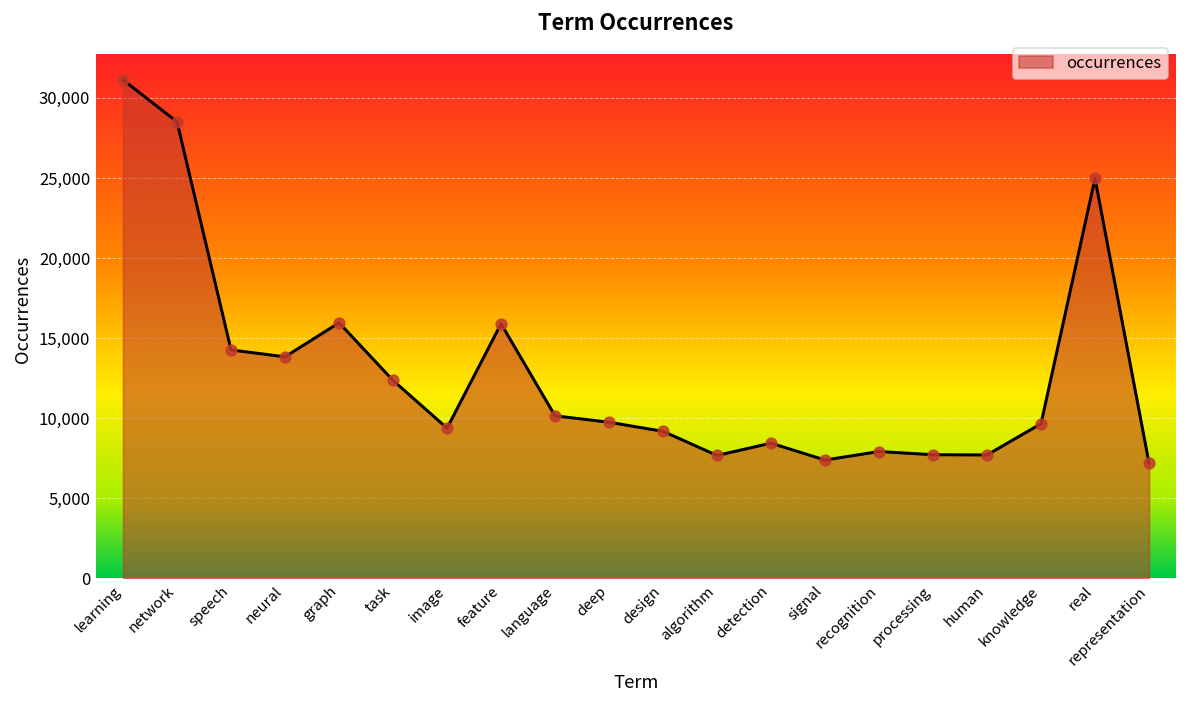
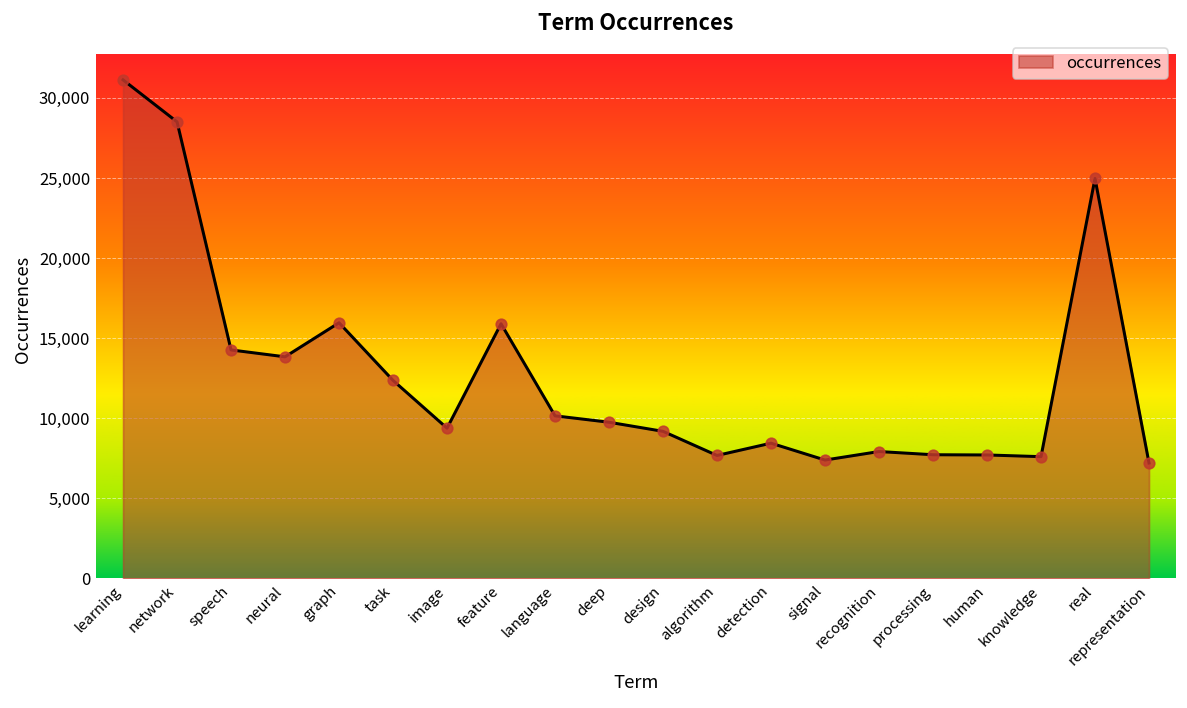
knowledge: 9,700 -> 7,600
